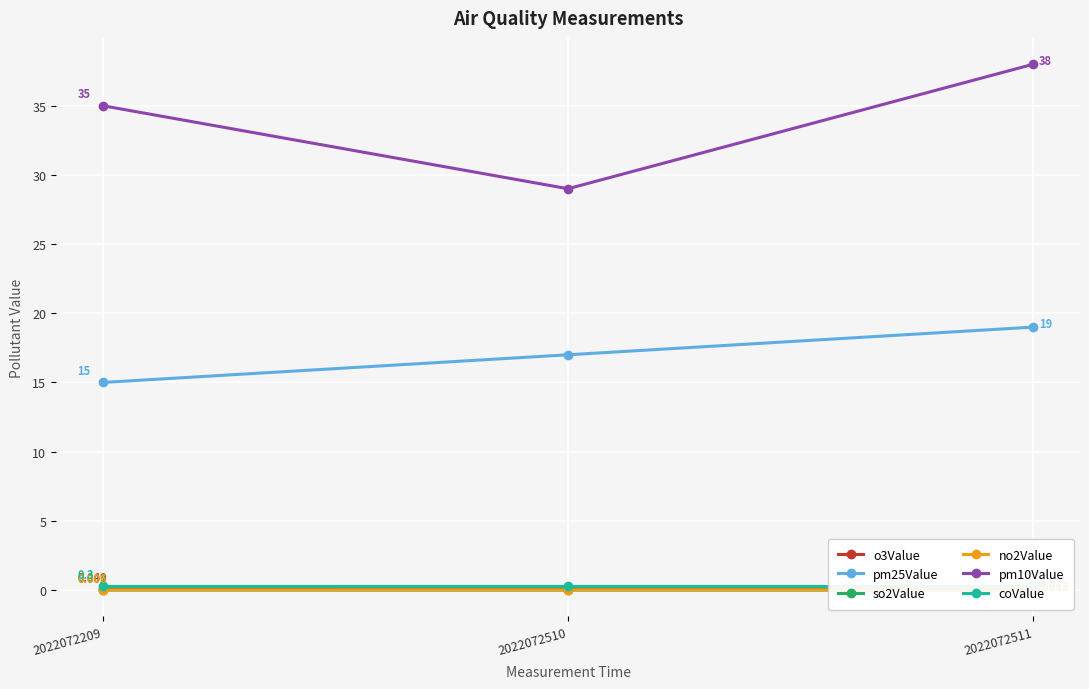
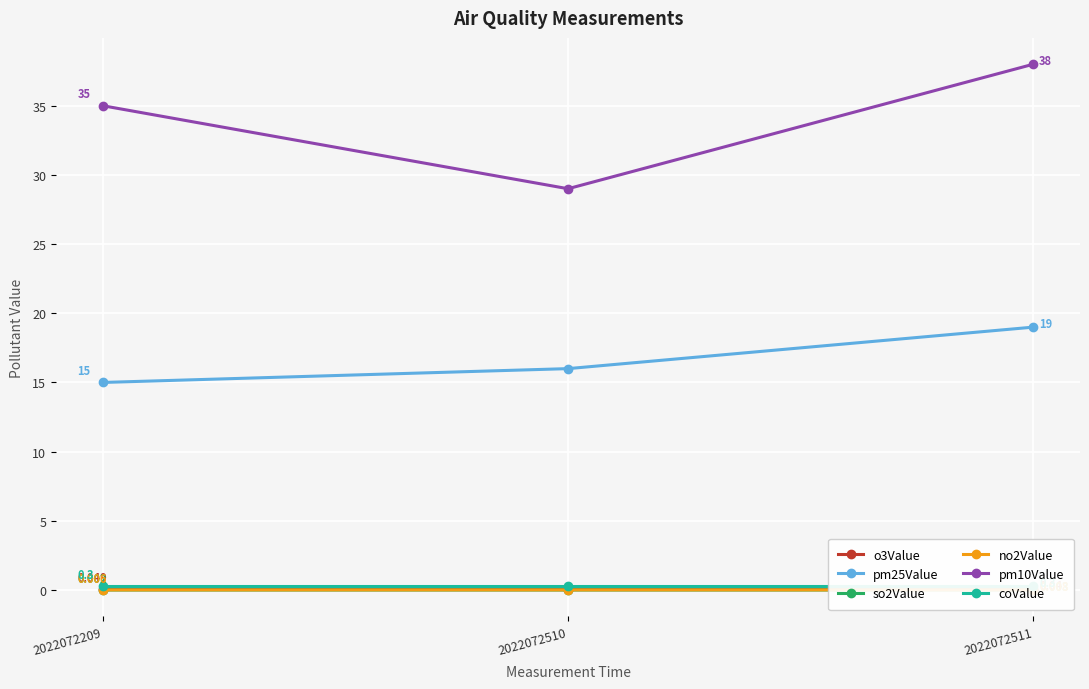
pm25Value, 2022072510: 17 -> 16
